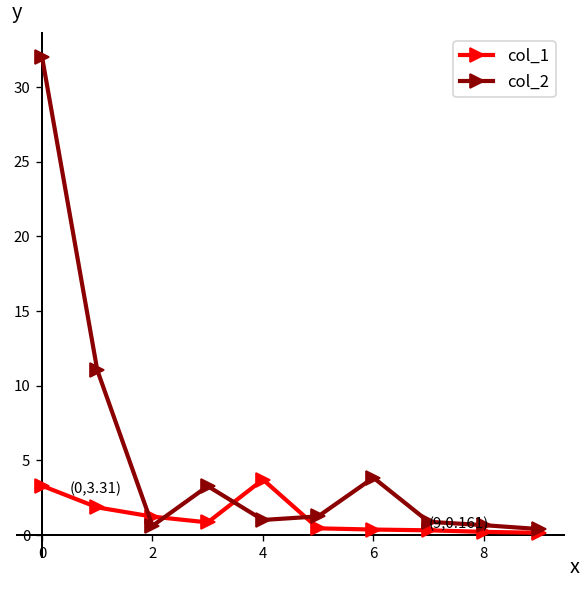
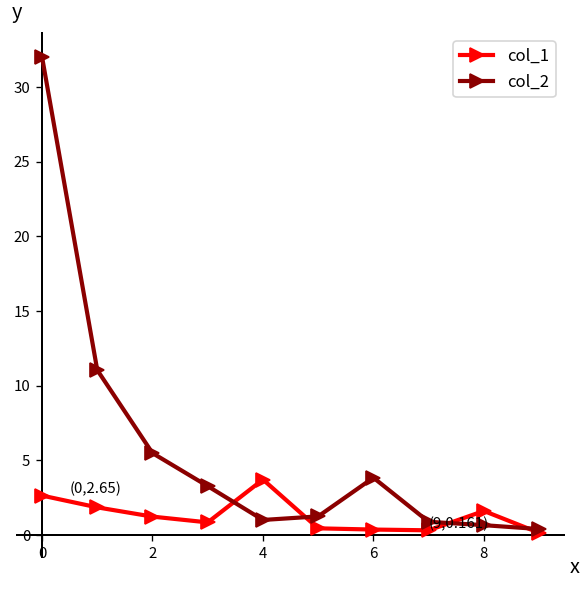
col_1, 0: (0,3.31) -> (0,2.65)
col_2, 2: 0.6 -> 5.5
col_1, 8: 0.2 -> 1.6
